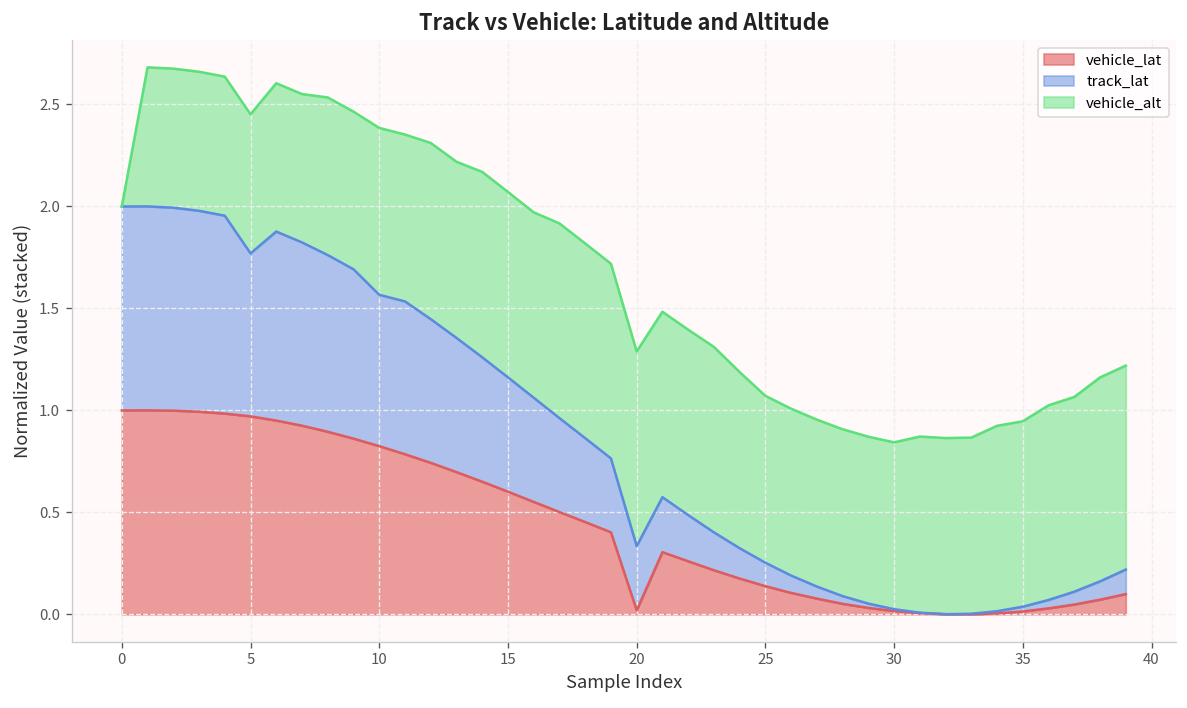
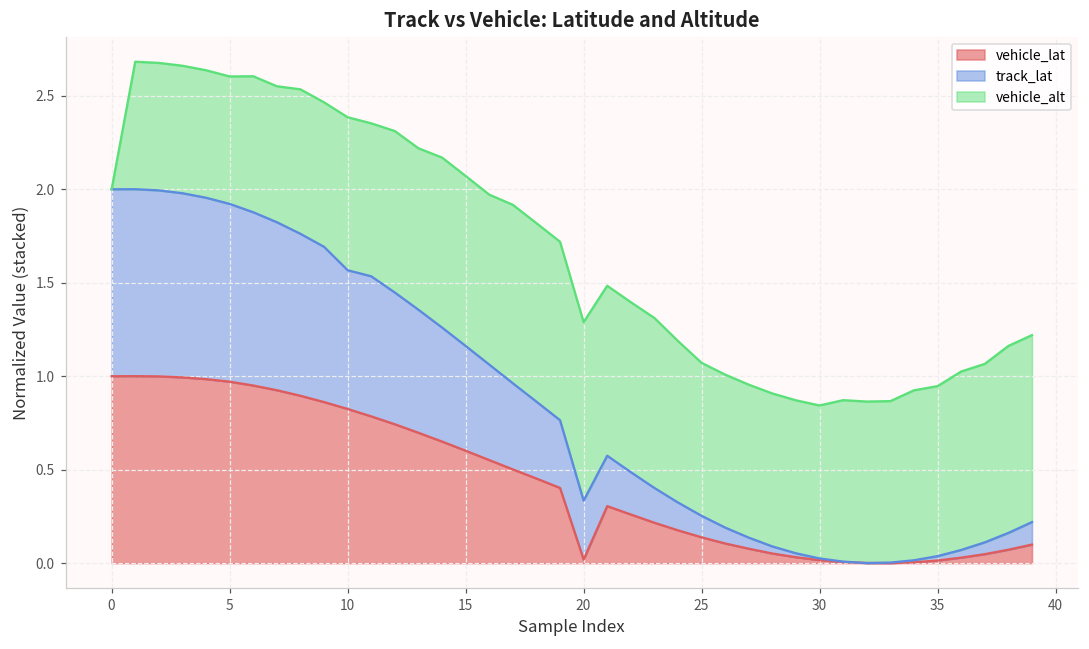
track_lat, 5: 0.80 -> 0.95
